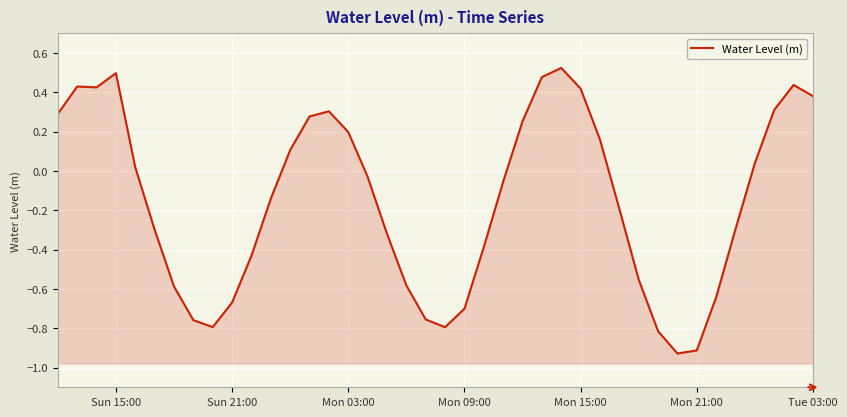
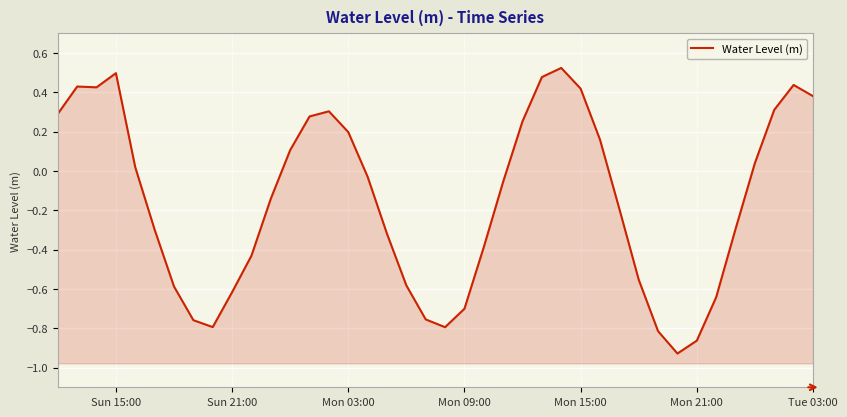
Sun 21:00: -0.67 -> -0.62
Mon 21:00: -0.91 -> -0.86
